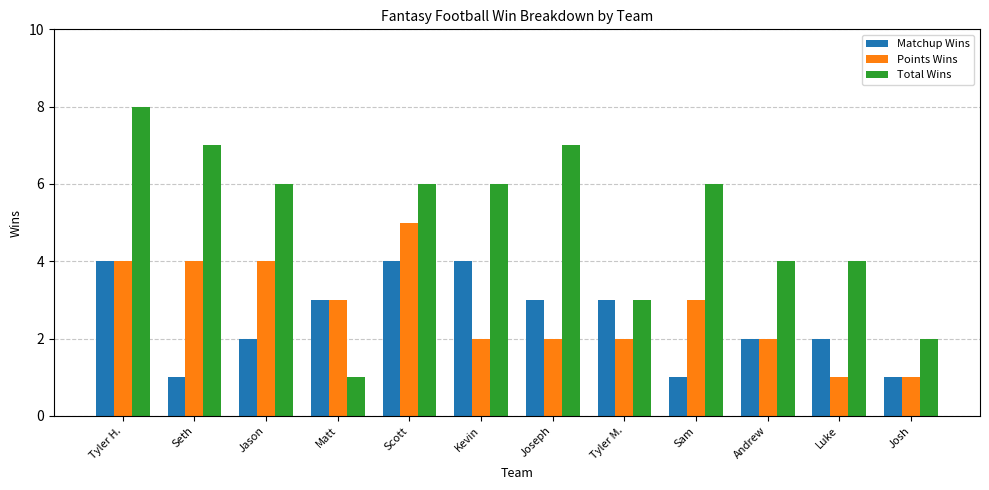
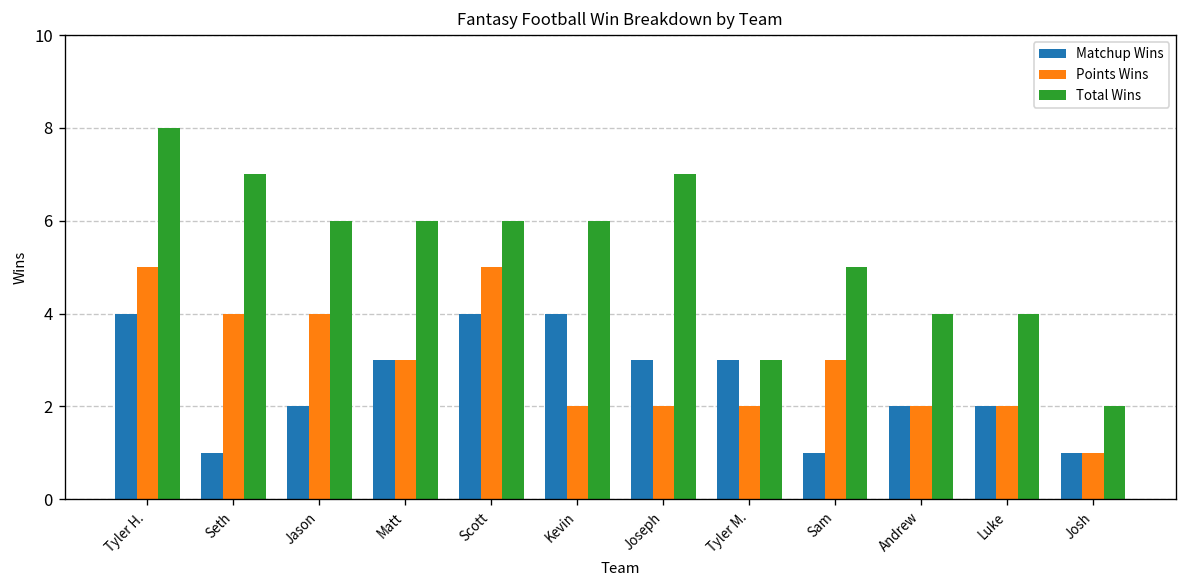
Points Wins, Tyler H.: 4 -> 5
Total Wins, Matt: 1 -> 6
Total Wins, Sam: 6 -> 5
Points Wins, Luke: 1 -> 2
